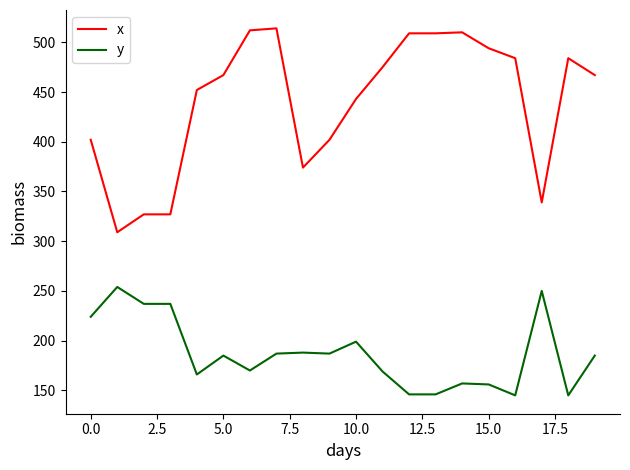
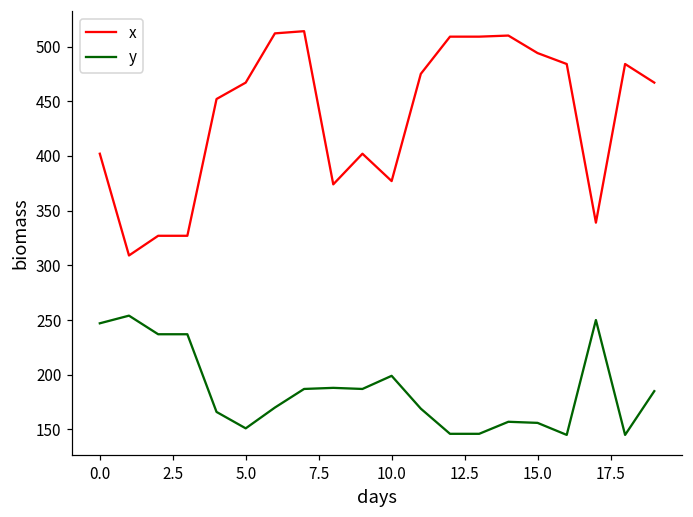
y, 0.0: 220 -> 250
y, 5.0: 190 -> 150
x, 10.0: 440 -> 380
